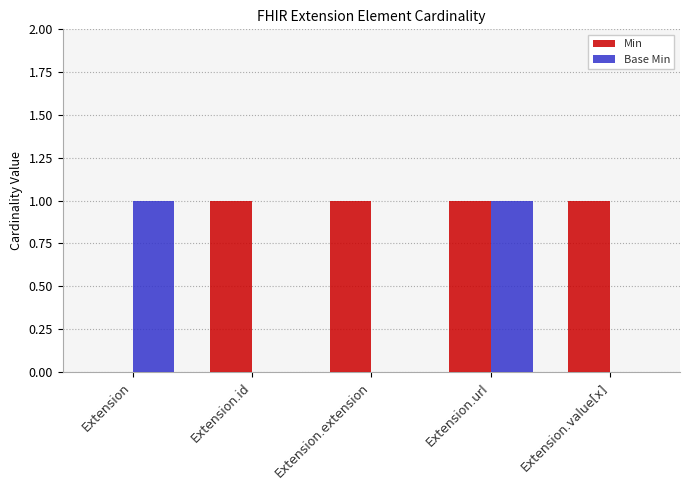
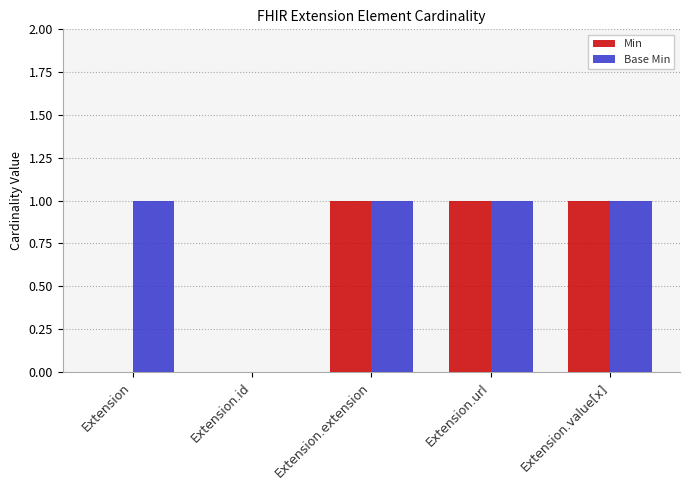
Min, Extension.id: 1 -> 0
Base Min, Extension.extension: 0 -> 1
Base Min, Extension.value[x]: 0 -> 1
